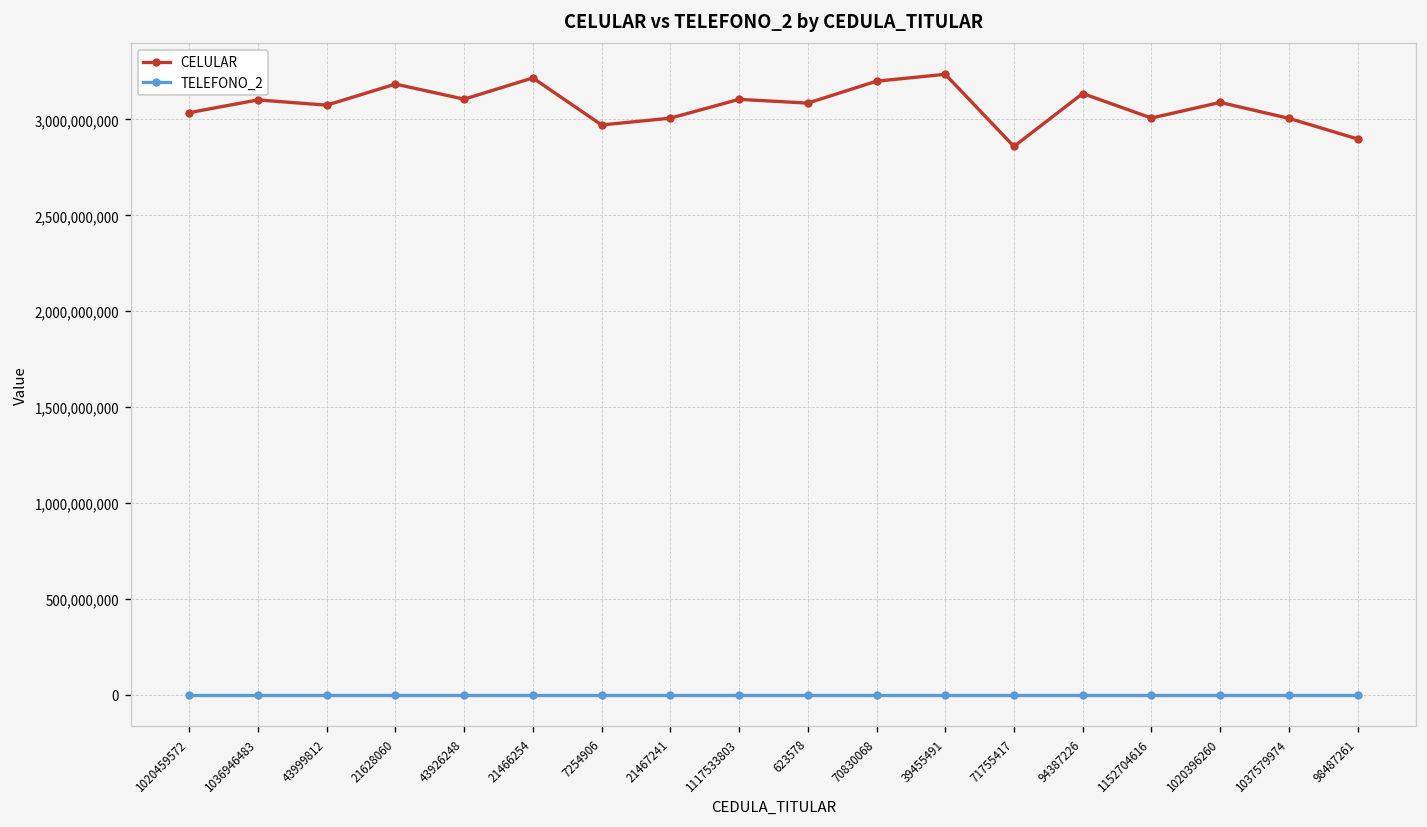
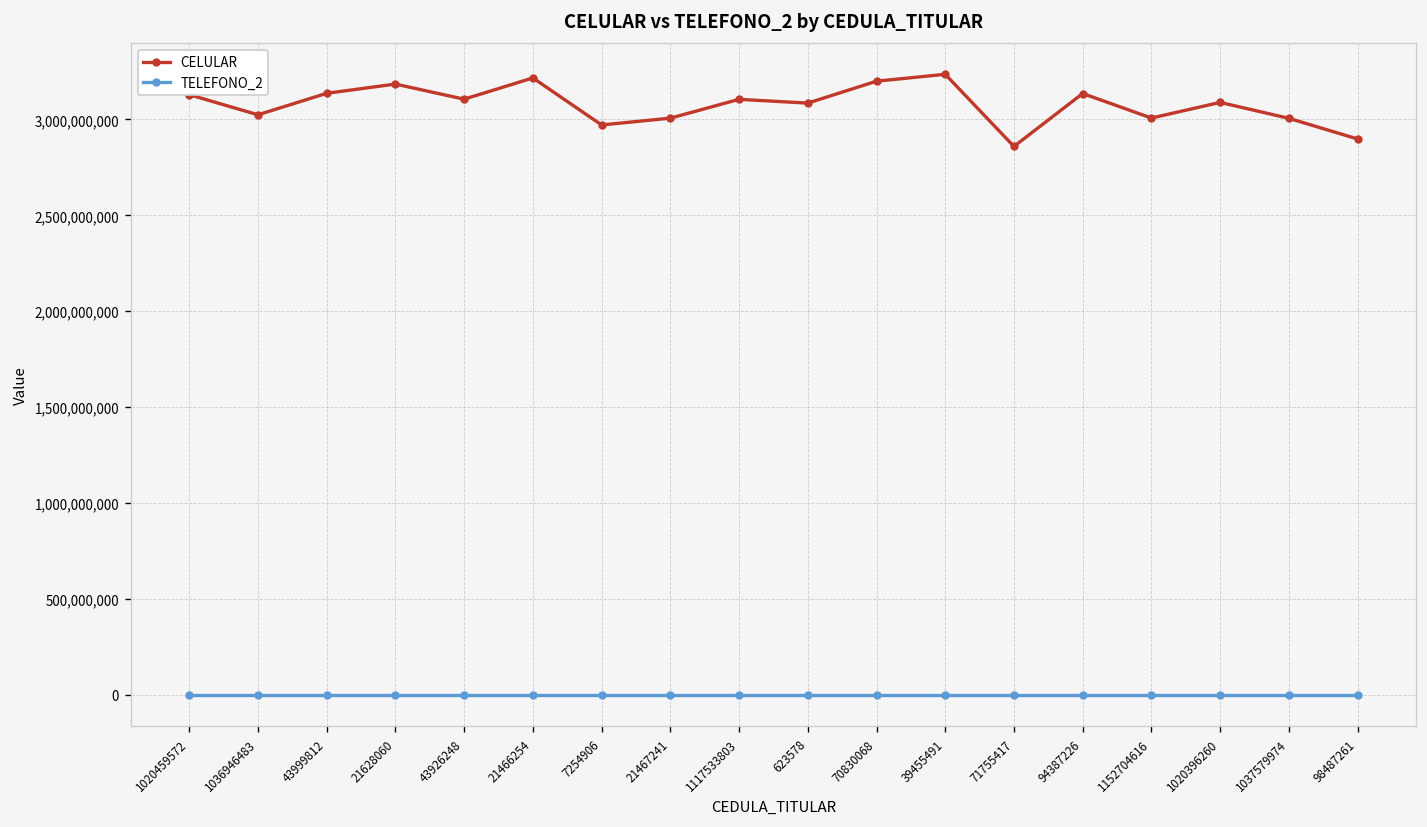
CELULAR, 1020459572: 3,040,000,000 -> 3,130,000,000
CELULAR, 1036946483: 3,100,000,000 -> 3,020,000,000
CELULAR, 43999812: 3,070,000,000 -> 3,140,000,000
